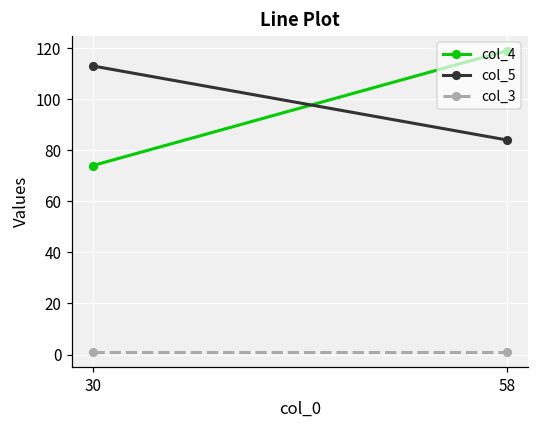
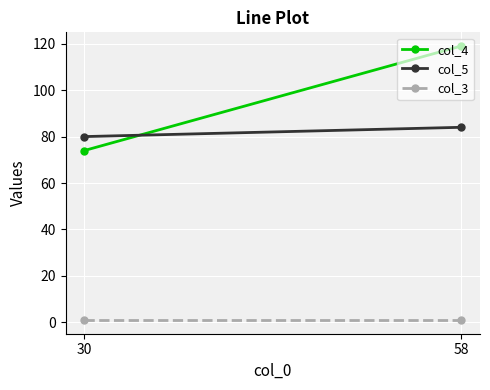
col_5, 30: 113 -> 80
